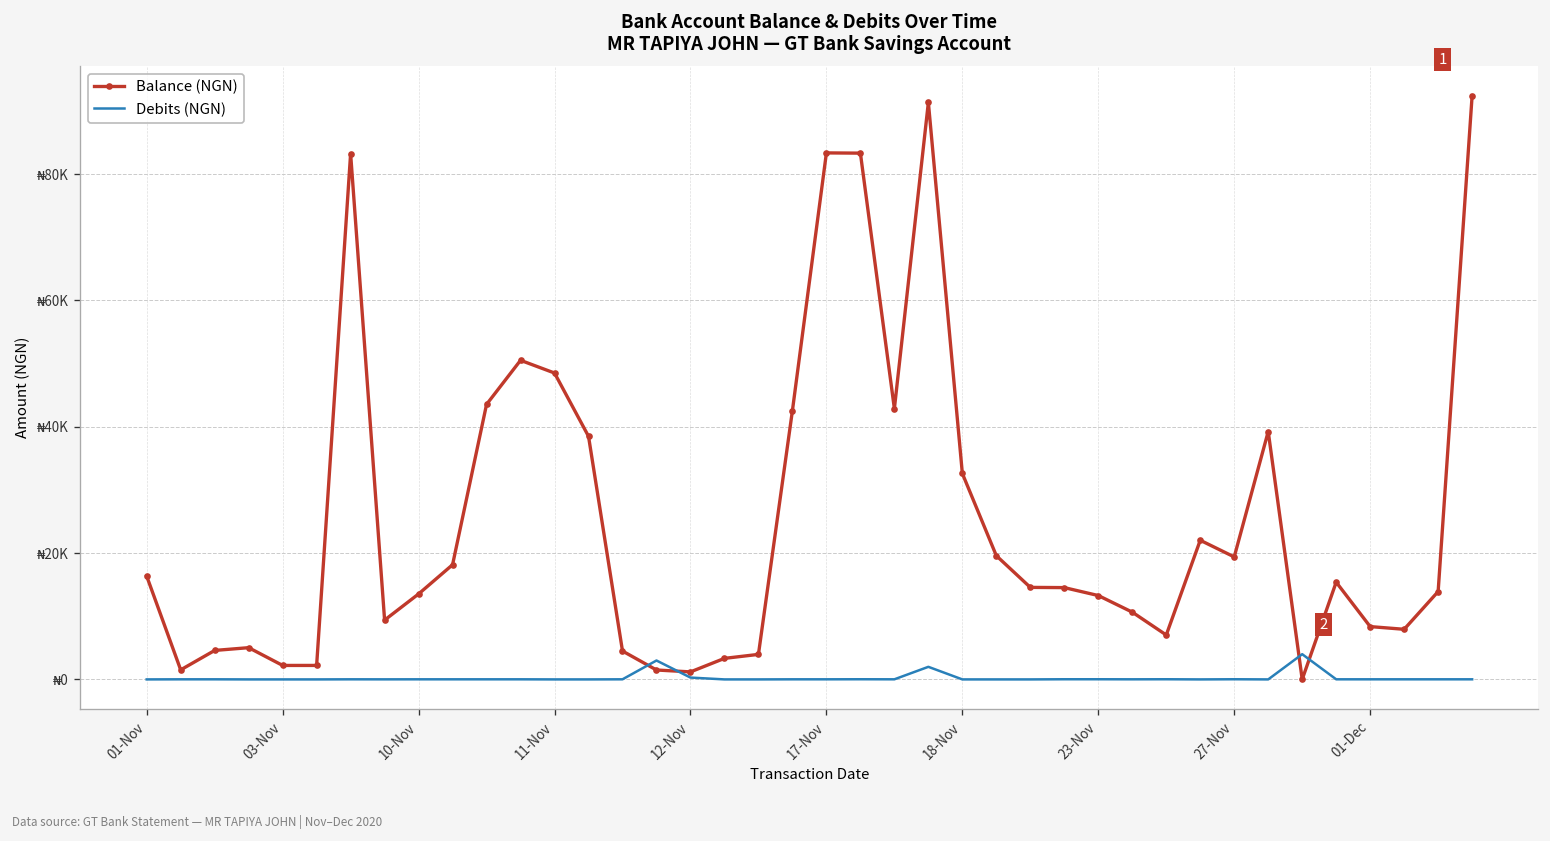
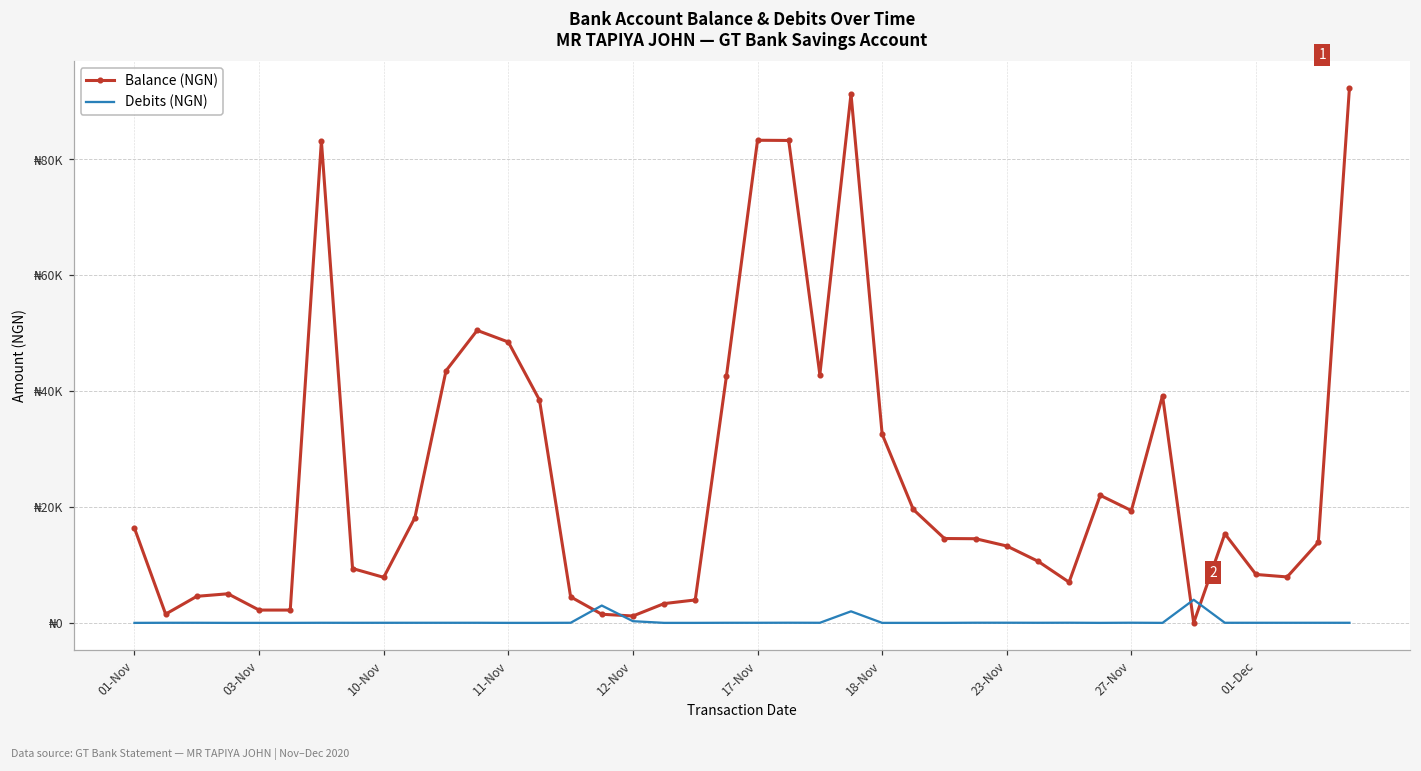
Balance (NGN), 10-Nov: ₦14000 -> ₦8000
